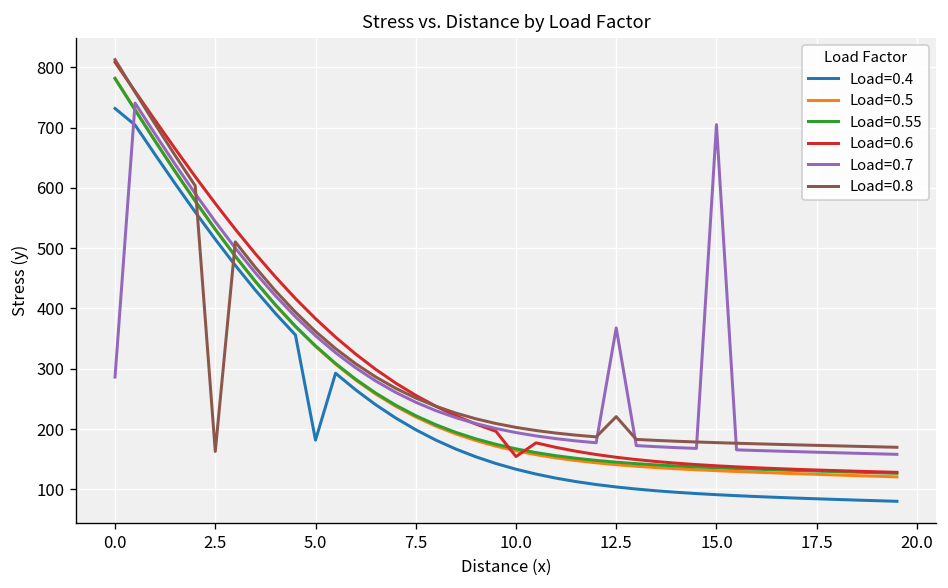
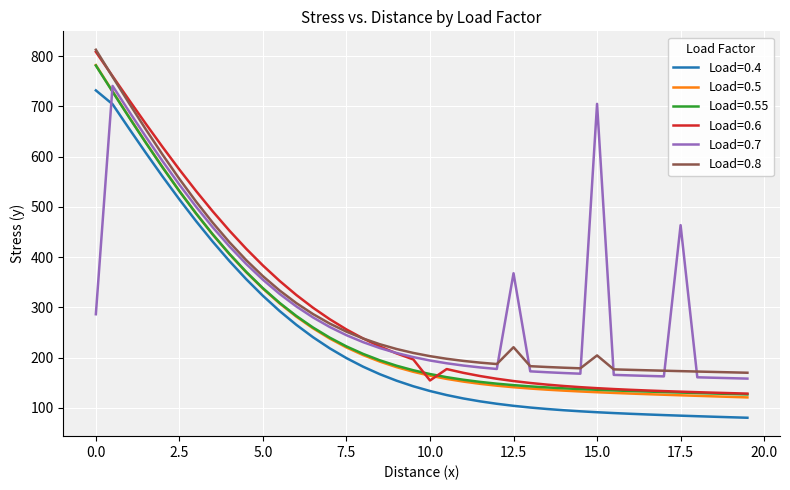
Load=0.8, 2.5: 160 -> 560
Load=0.4, 5.0: 180 -> 320
Load=0.8, 15.0: 180 -> 200
Load=0.7, 17.5: 160 -> 460
